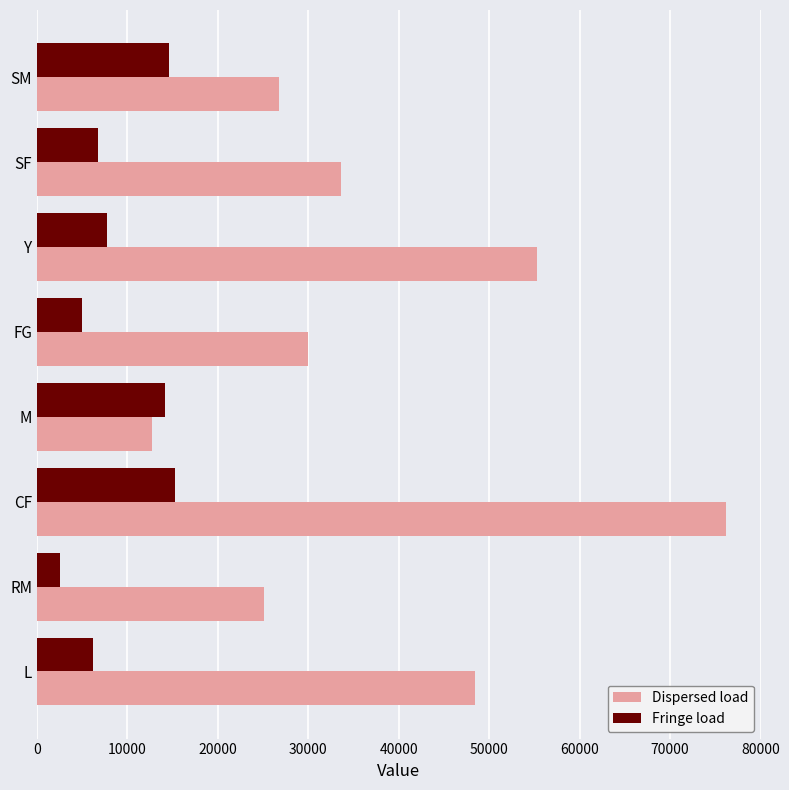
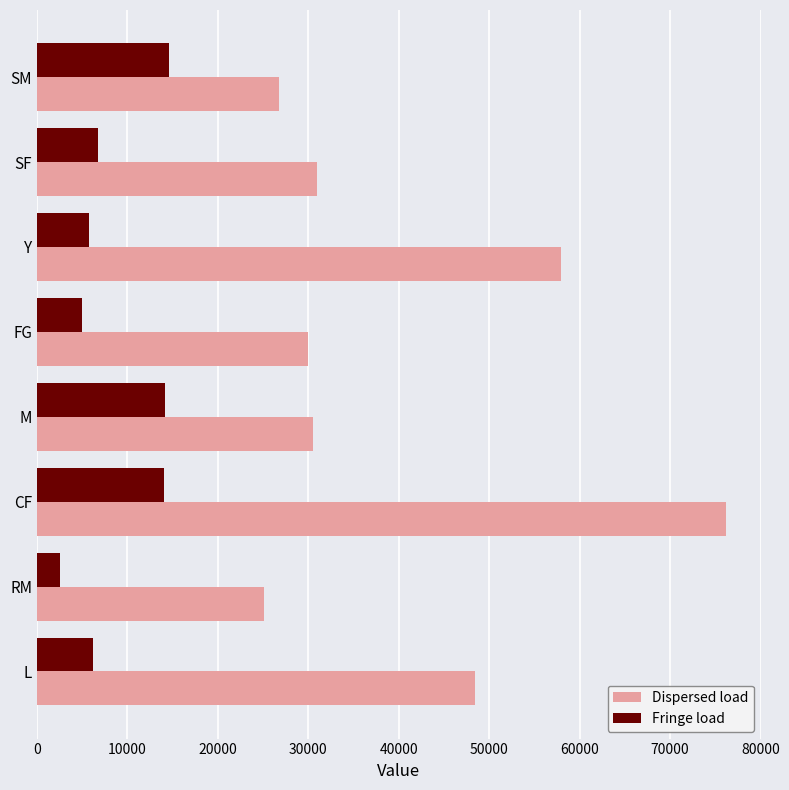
Dispersed load, SF: 34000 -> 31000
Fringe load, Y: 8000 -> 6000
Dispersed load, Y: 55000 -> 58000
Dispersed load, M: 13000 -> 31000
Fringe load, CF: 15000 -> 14000
